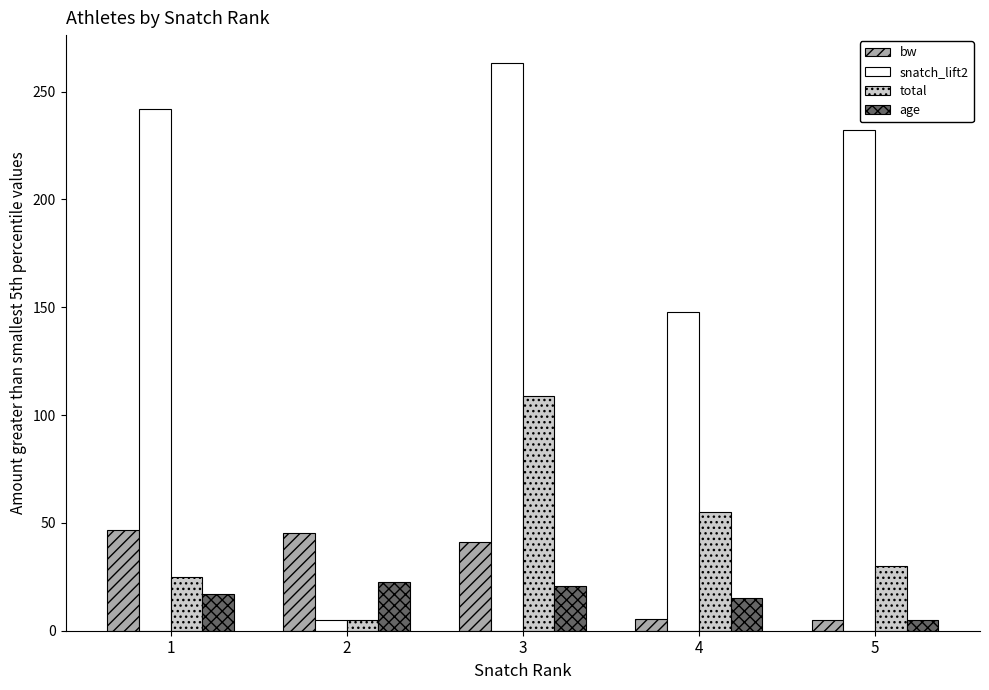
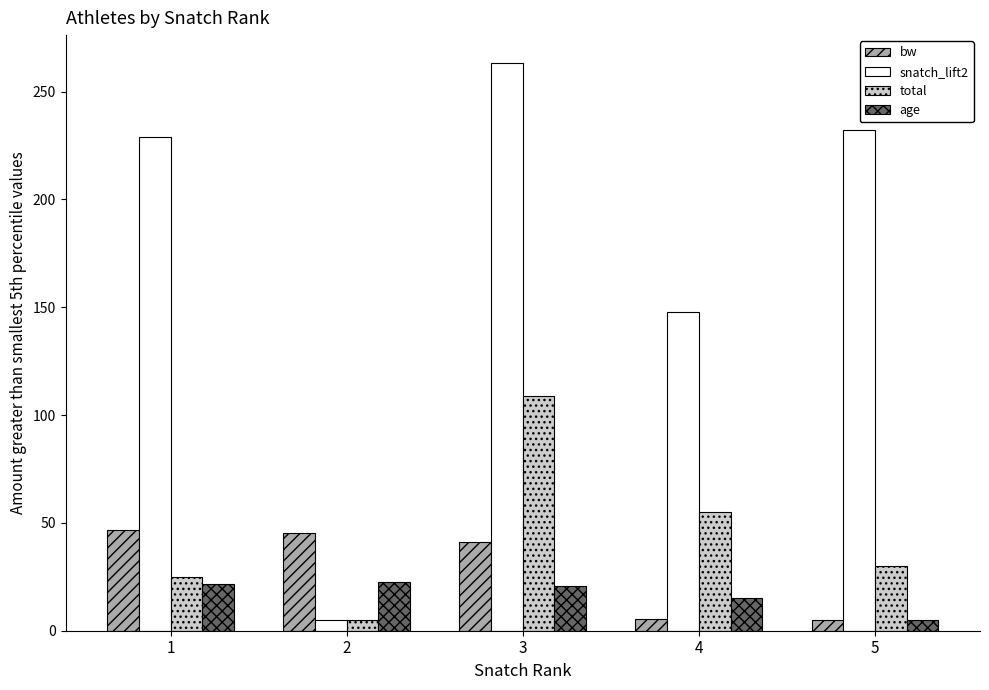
snatch_lift2, 1: 242 -> 229
age, 1: 17 -> 22
